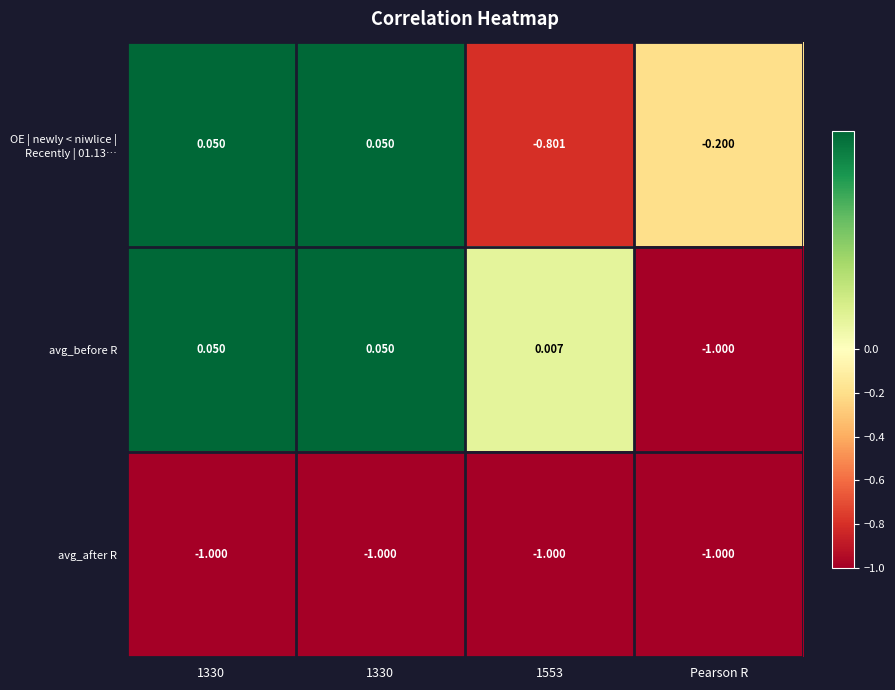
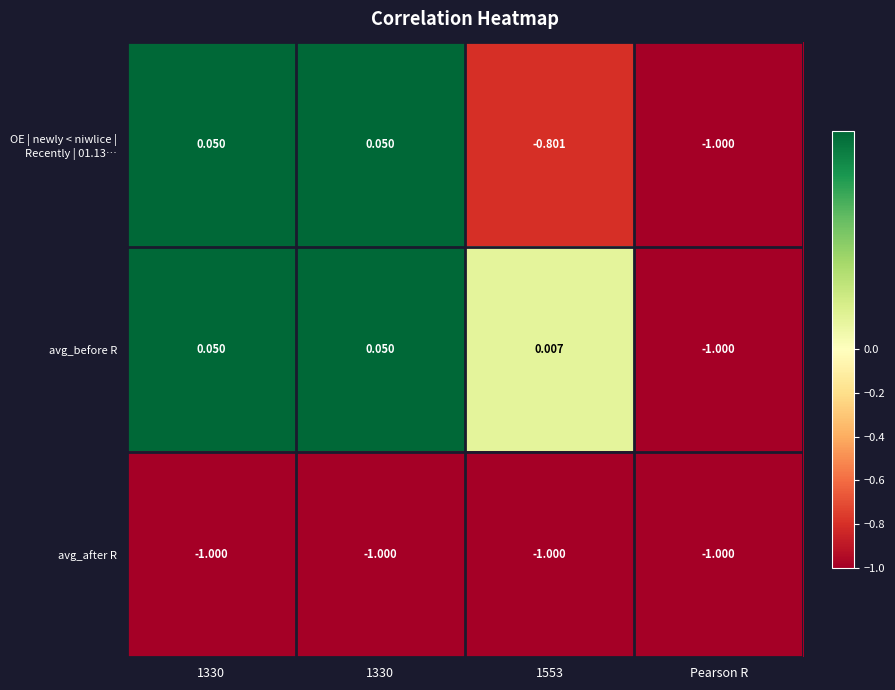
OE | newly < niwlice | Recently | 01.13…, Pearson R: -0.200 -> -1.000
